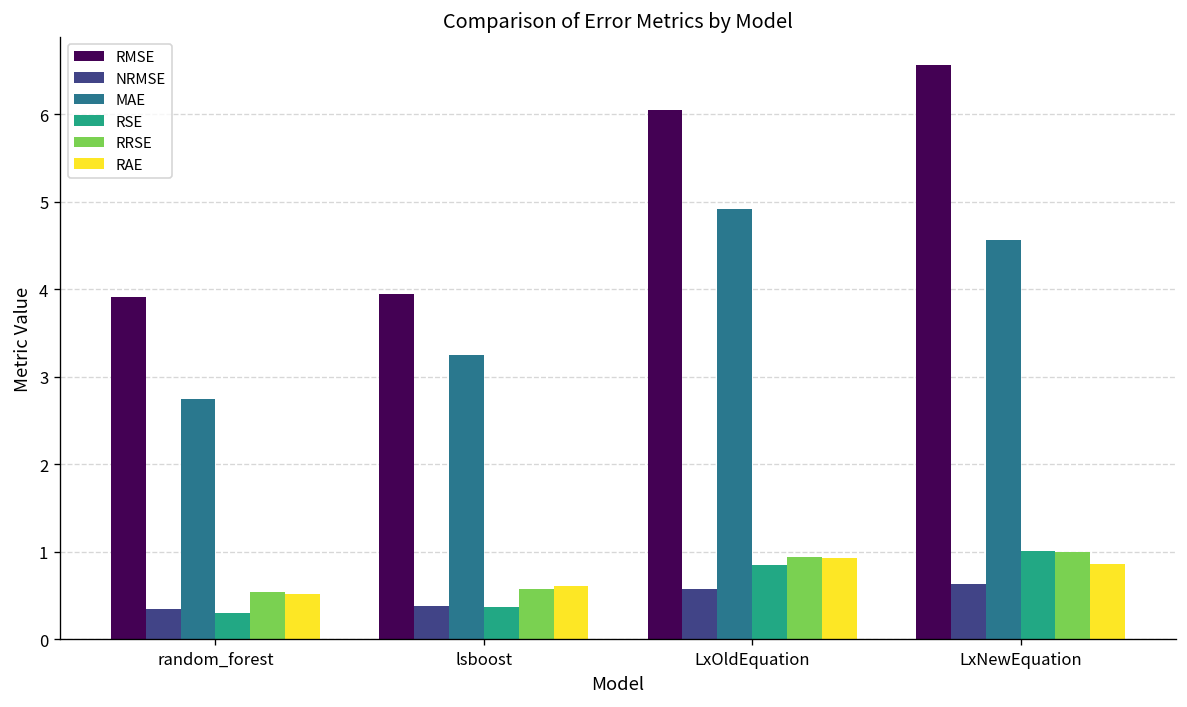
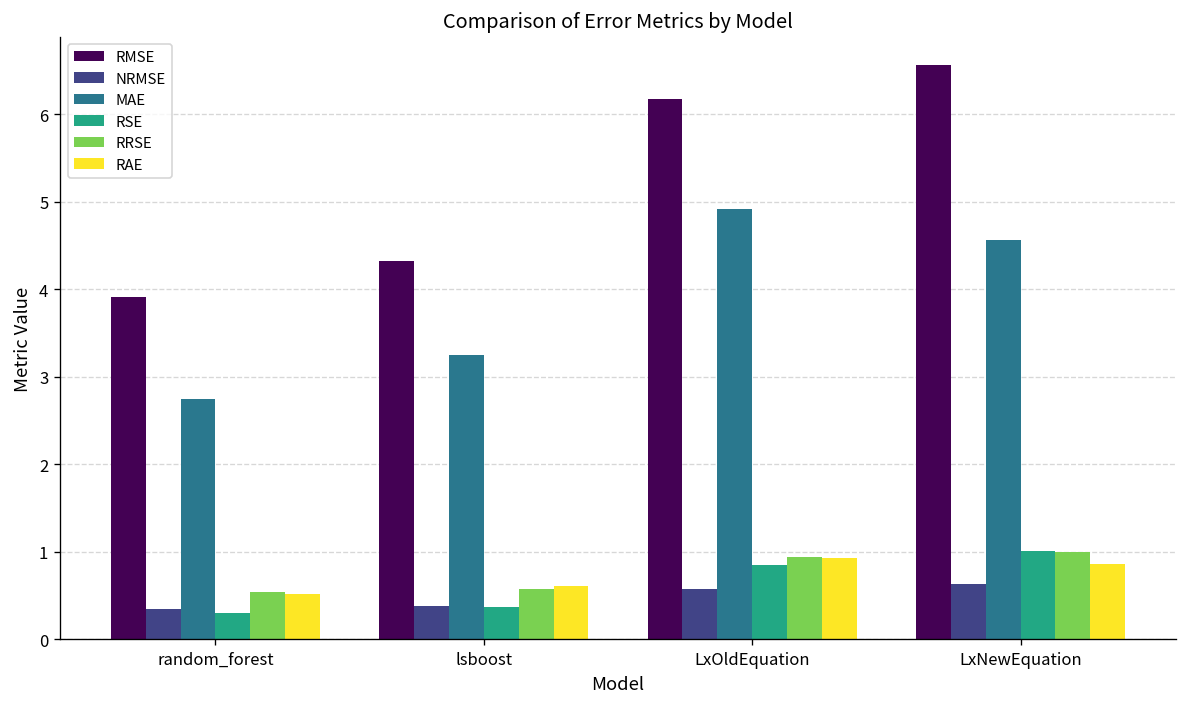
RMSE, lsboost: 4.0 -> 4.3
RMSE, LxOldEquation: 6.0 -> 6.2
